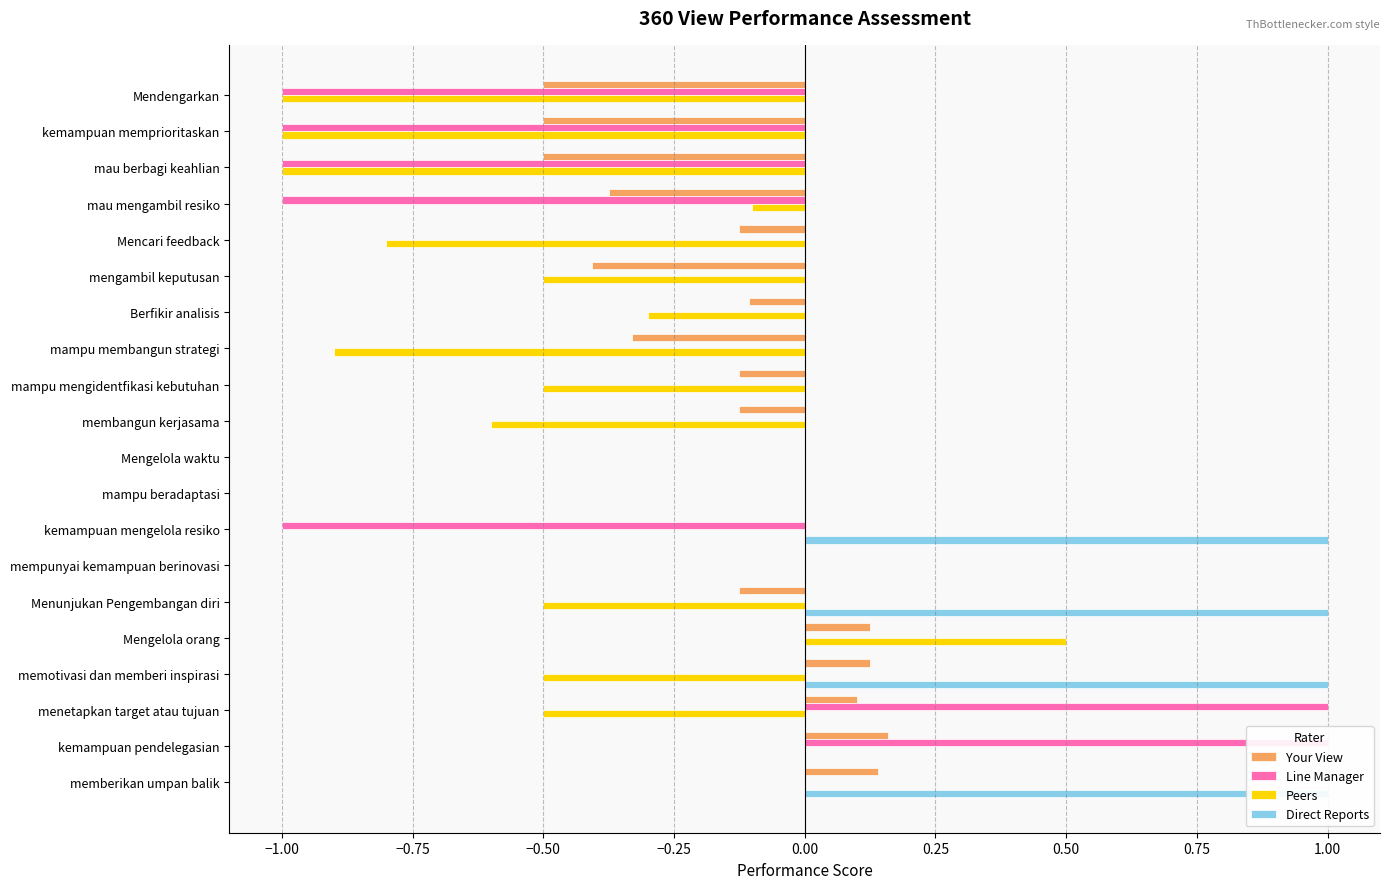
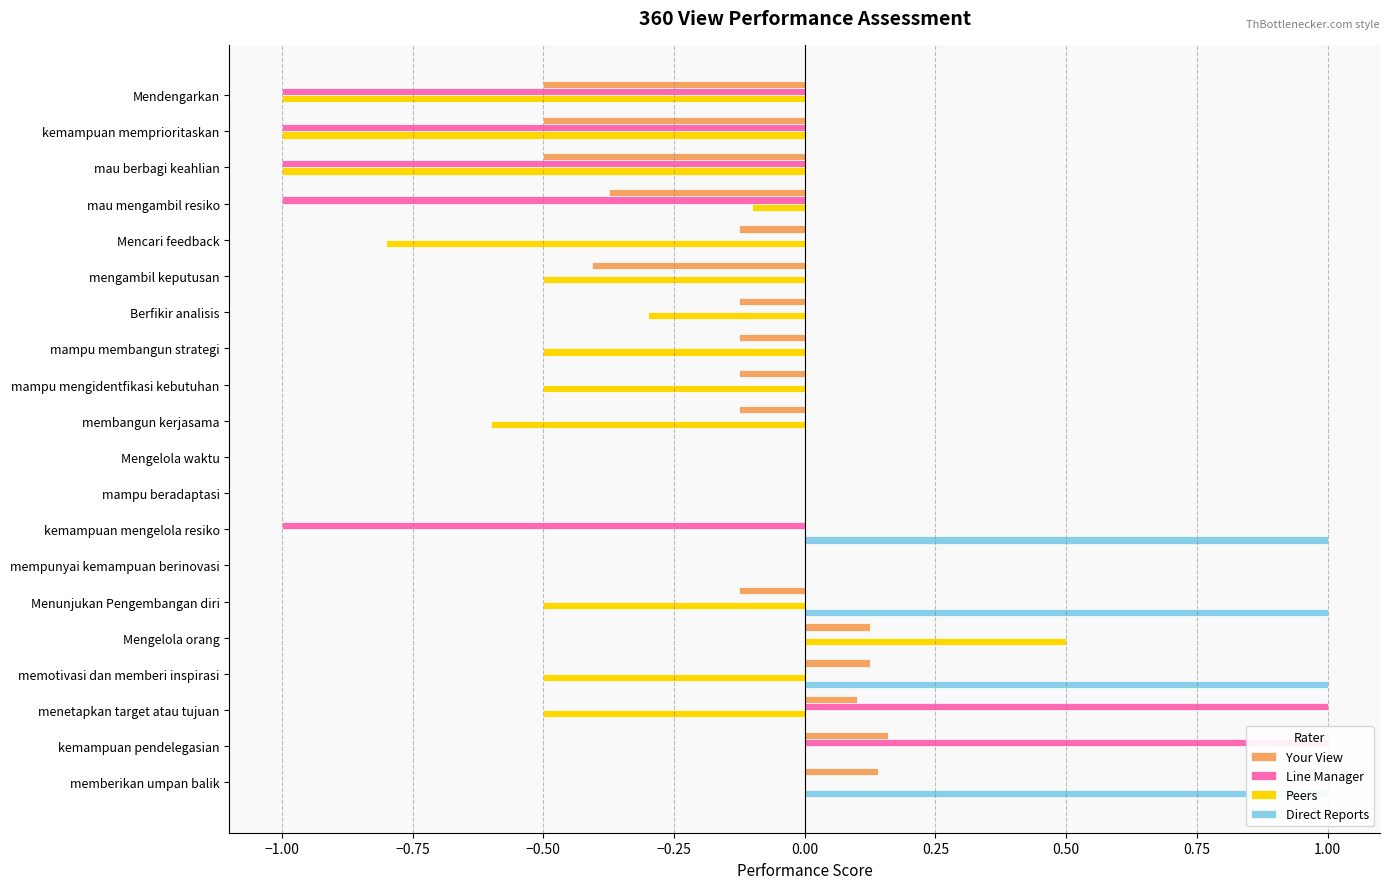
Your View, Berfikir analisis: -0.11 -> -0.13
Your View, mampu membangun strategi: -0.33 -> -0.13
Peers, mampu membangun strategi: -0.9 -> -0.5
